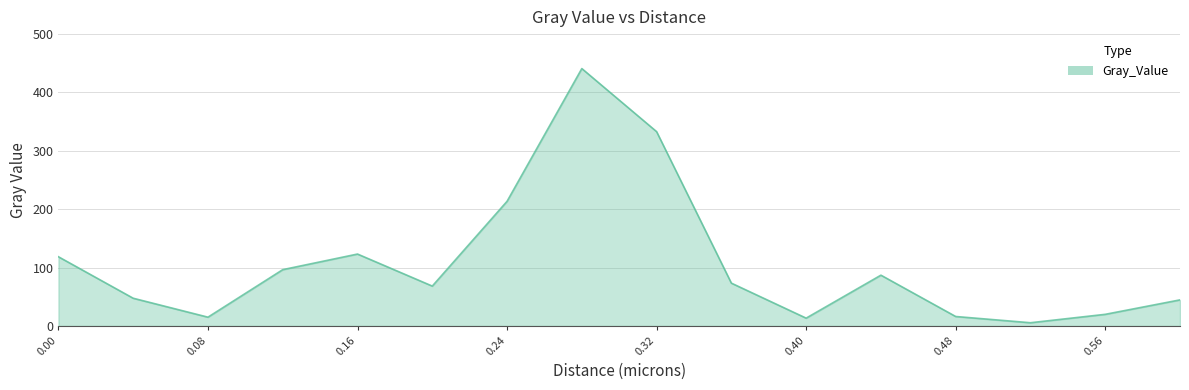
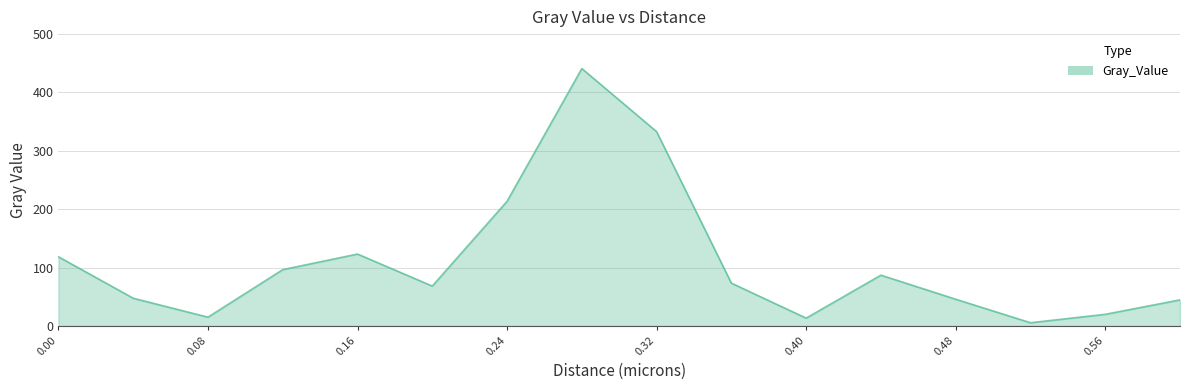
0.48: 20 -> 50
